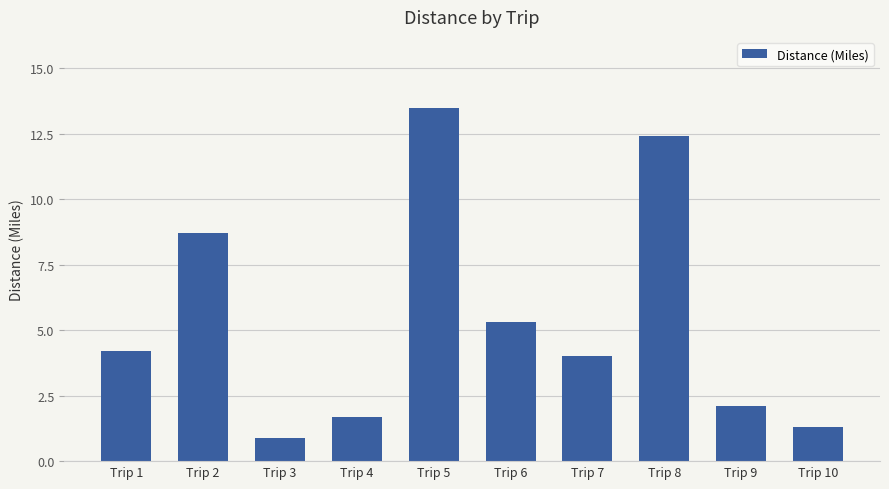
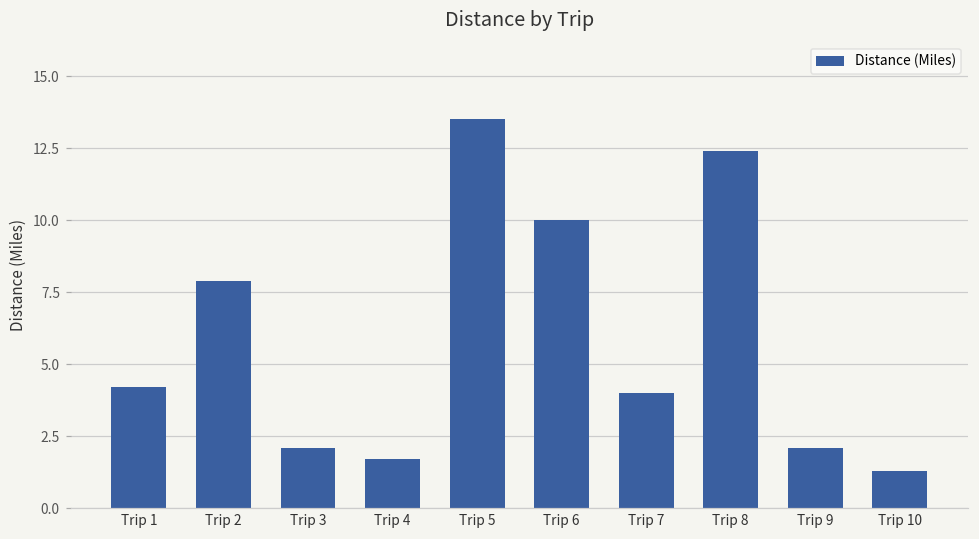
Trip 2: 8.7 -> 7.9
Trip 3: 0.9 -> 2.1
Trip 6: 5.3 -> 10.0
